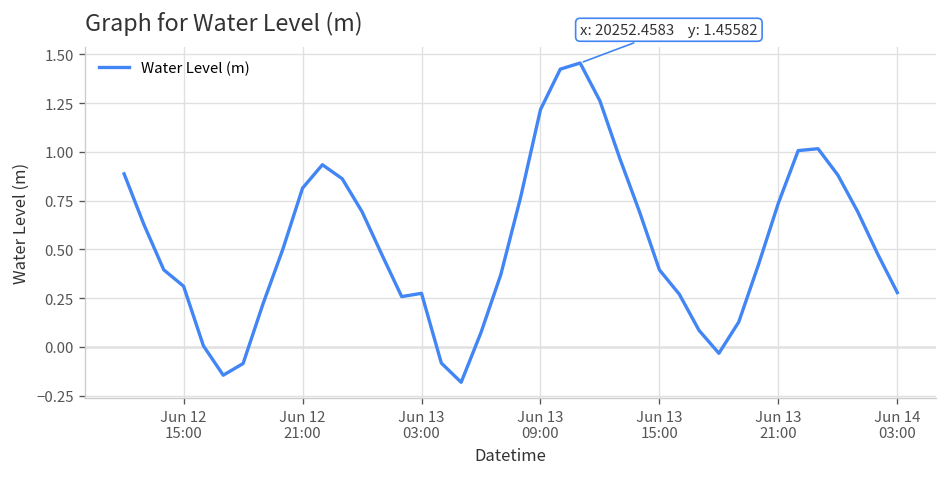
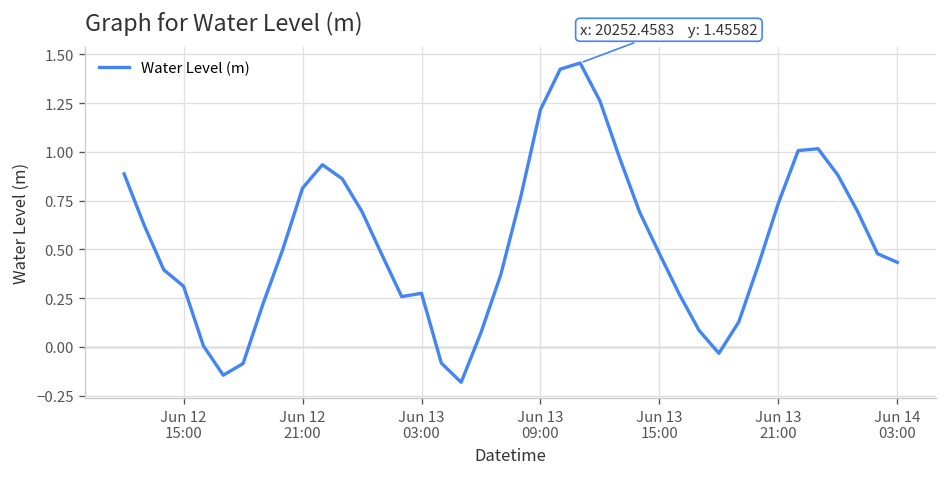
Jun 13 15:00: 0.39 -> 0.48
Jun 14 03:00: 0.28 -> 0.43
